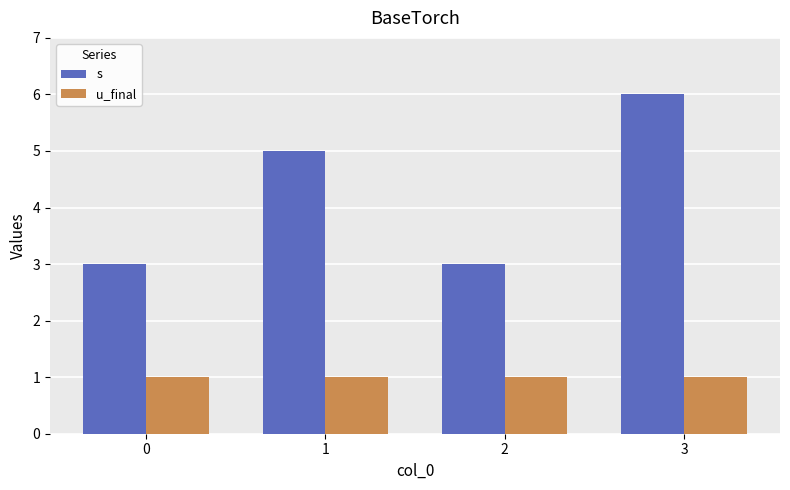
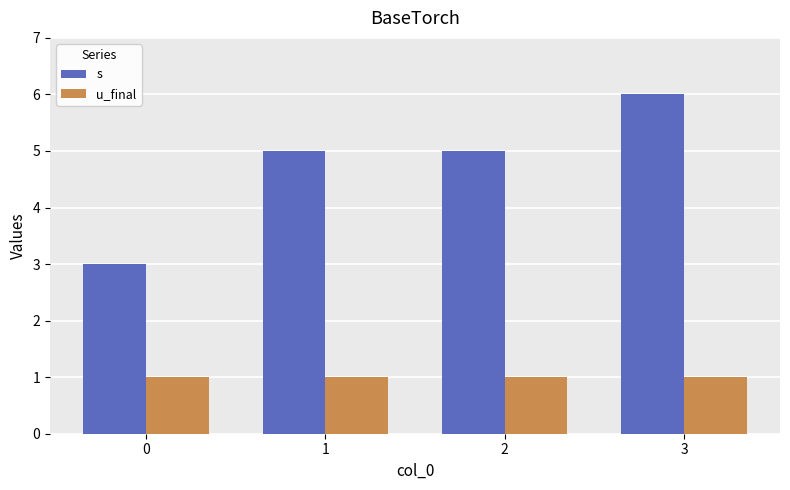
s, 2: 3 -> 5
